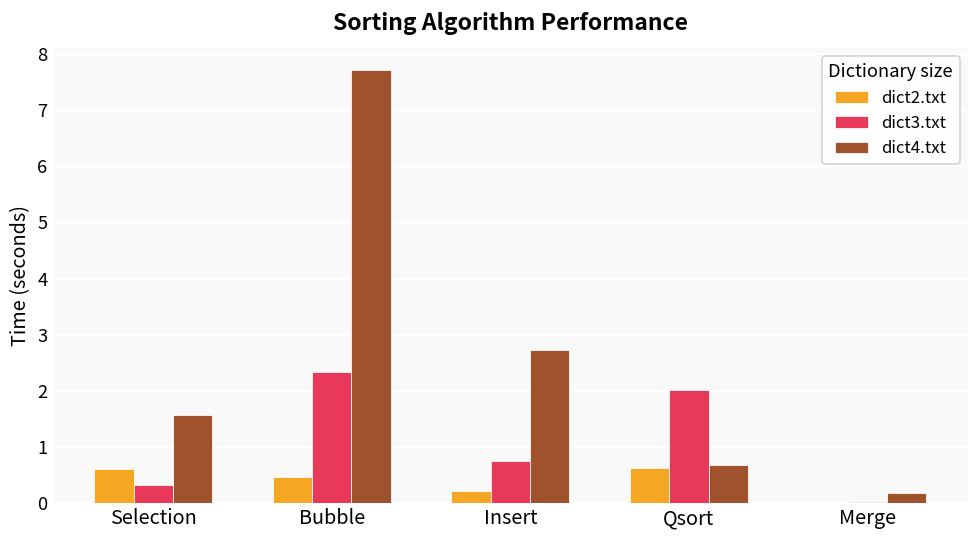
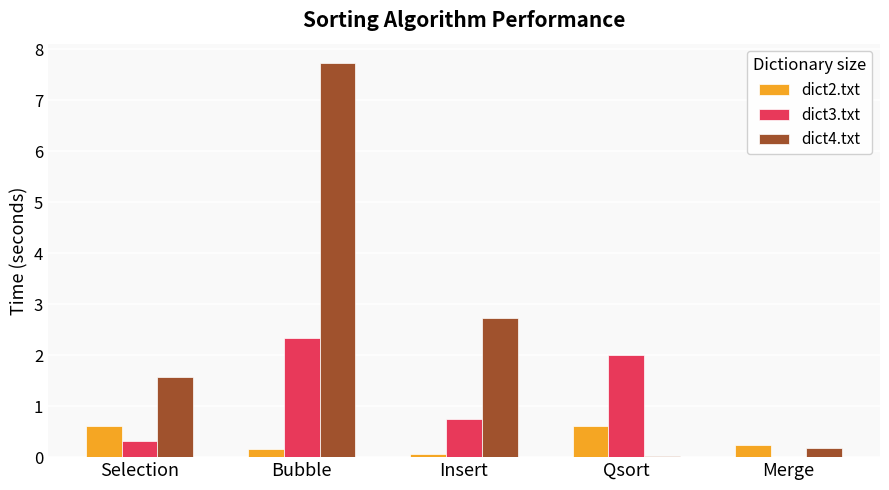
dict2.txt, Bubble: 0.5 -> 0.2
dict2.txt, Insert: 0.2 -> 0.1
dict4.txt, Qsort: 0.7 -> 0.0
dict2.txt, Merge: 0.0 -> 0.2
